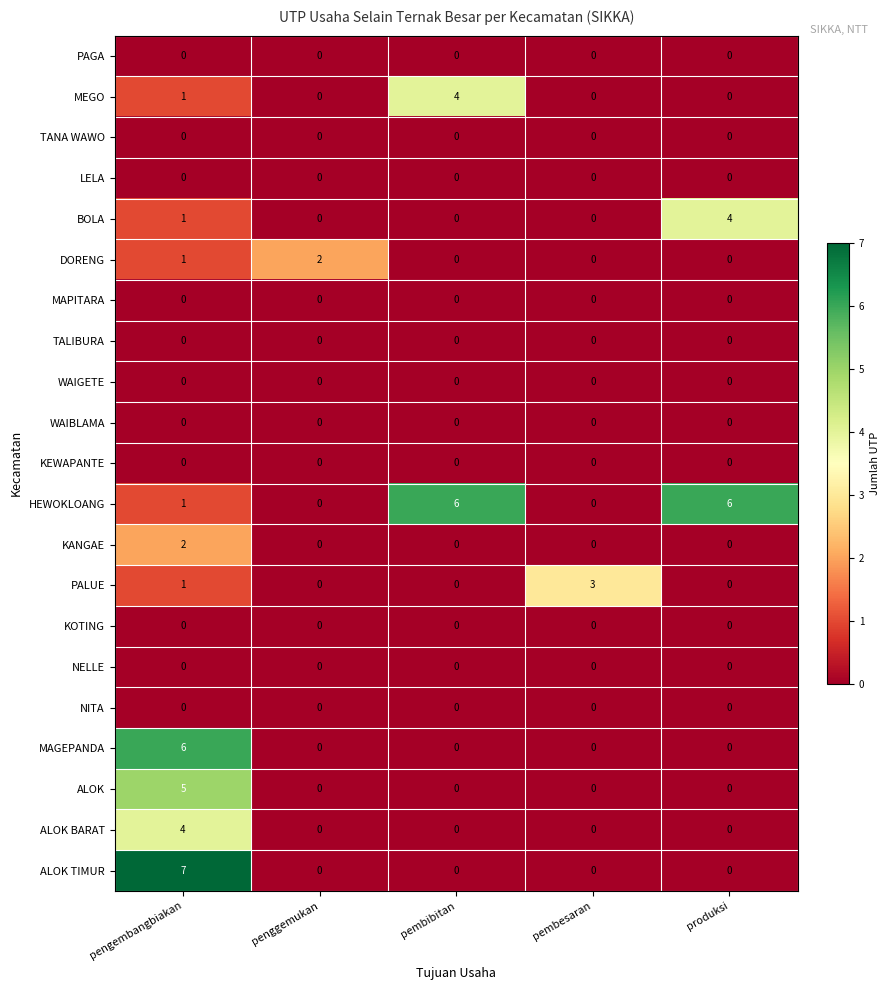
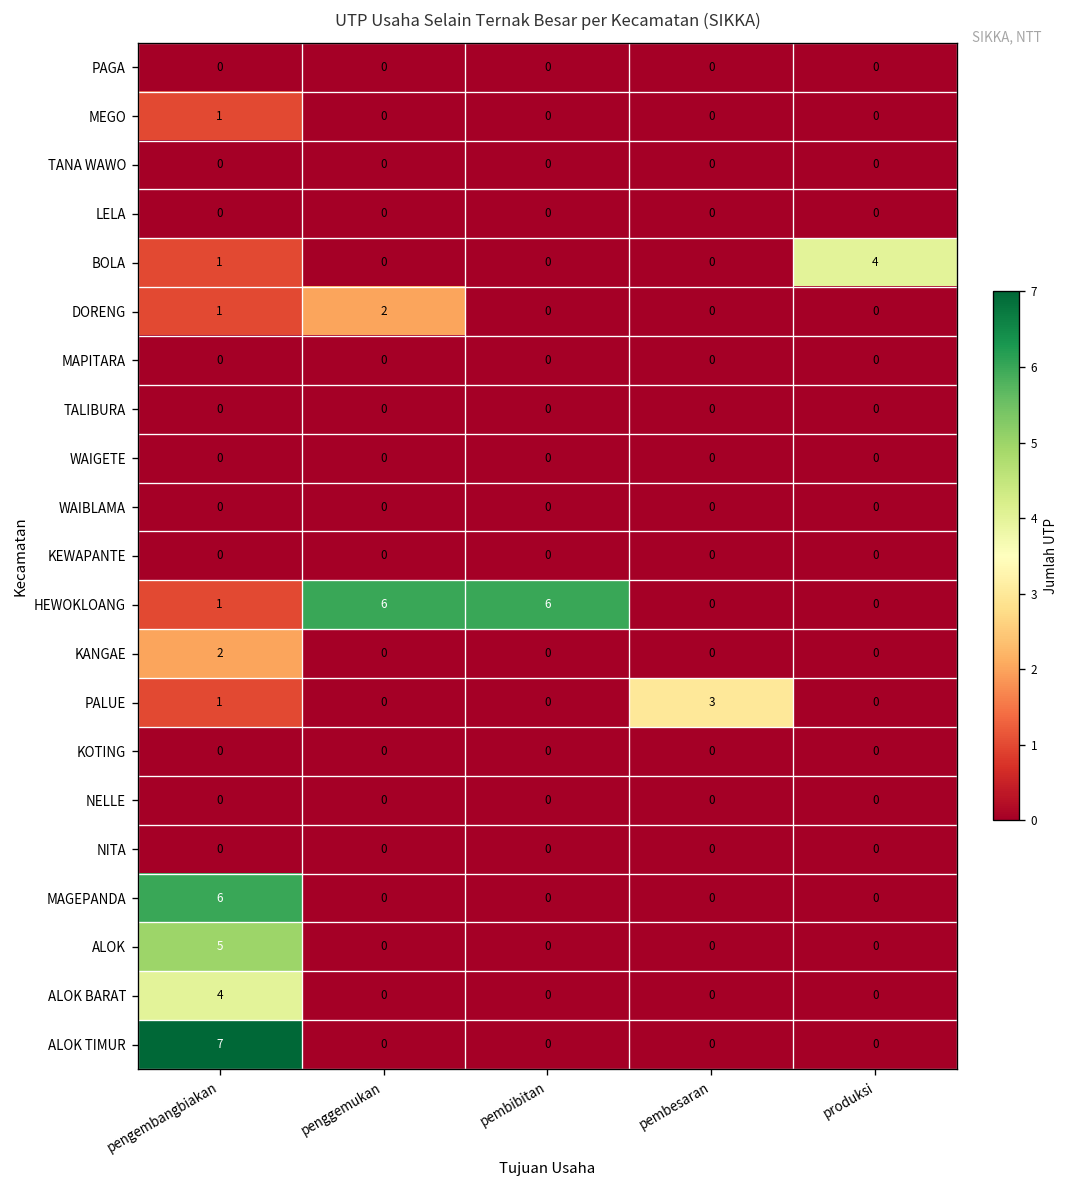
MEGO, pembibitan: 4 -> 0
HEWOKLOANG, penggemukan: 0 -> 6
HEWOKLOANG, produksi: 6 -> 0
